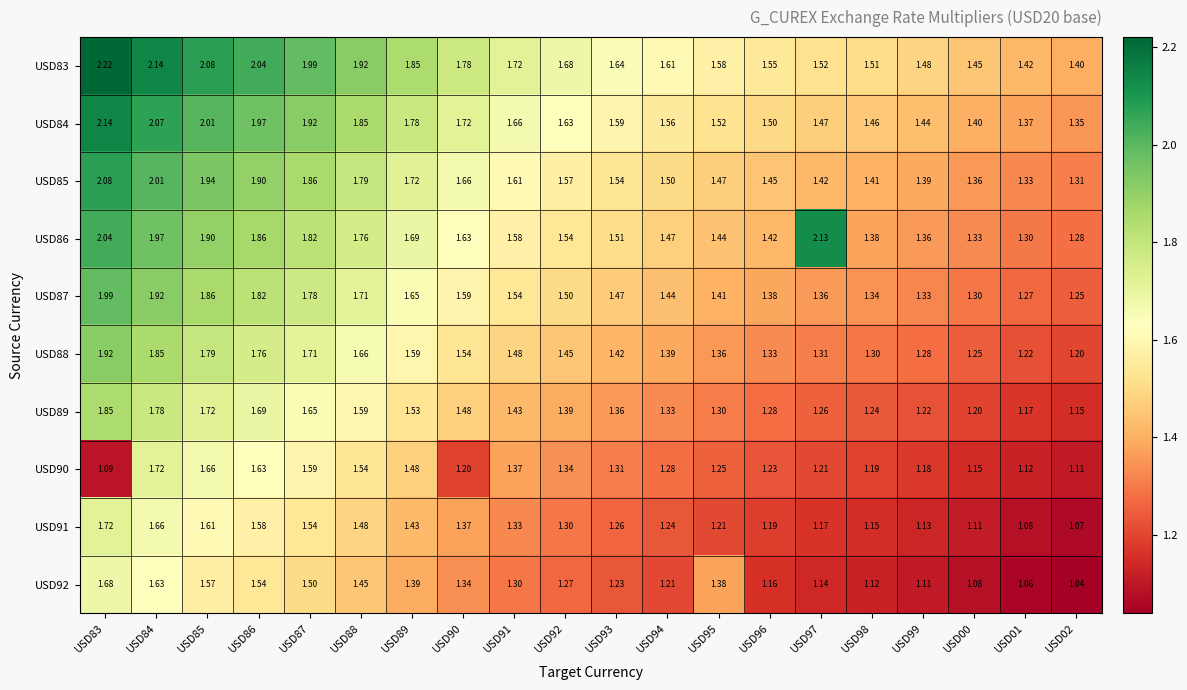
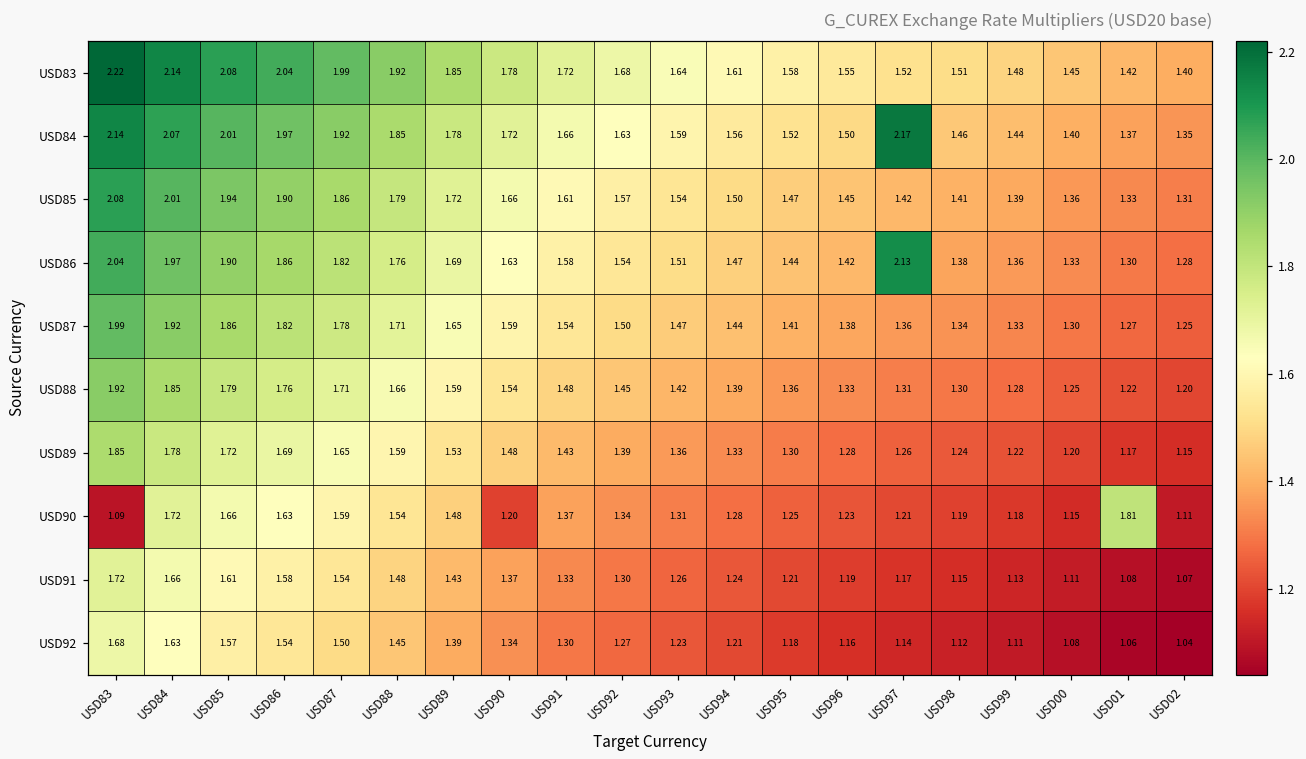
USD84, USD97: 1.47 -> 2.17
USD90, USD01: 1.12 -> 1.81
USD92, USD95: 1.38 -> 1.18
